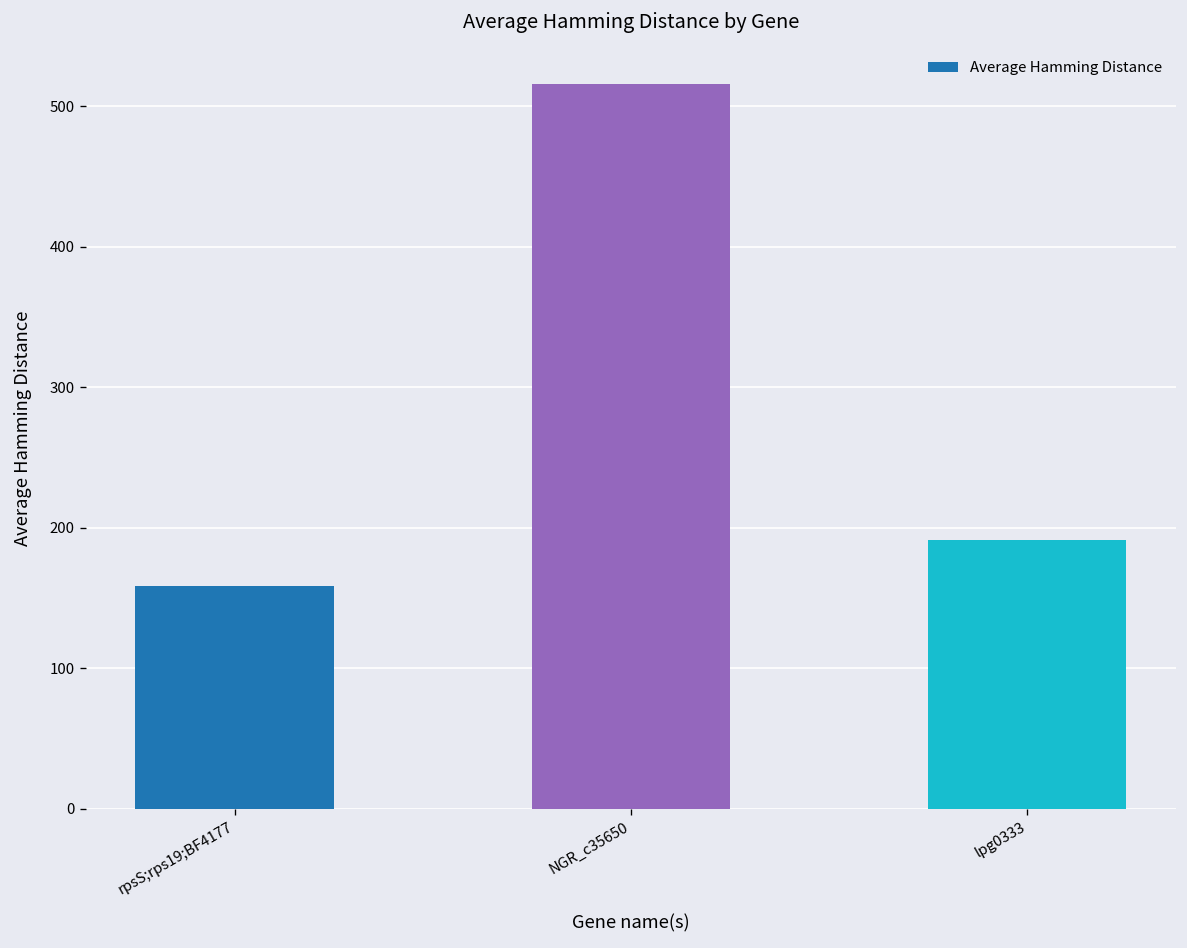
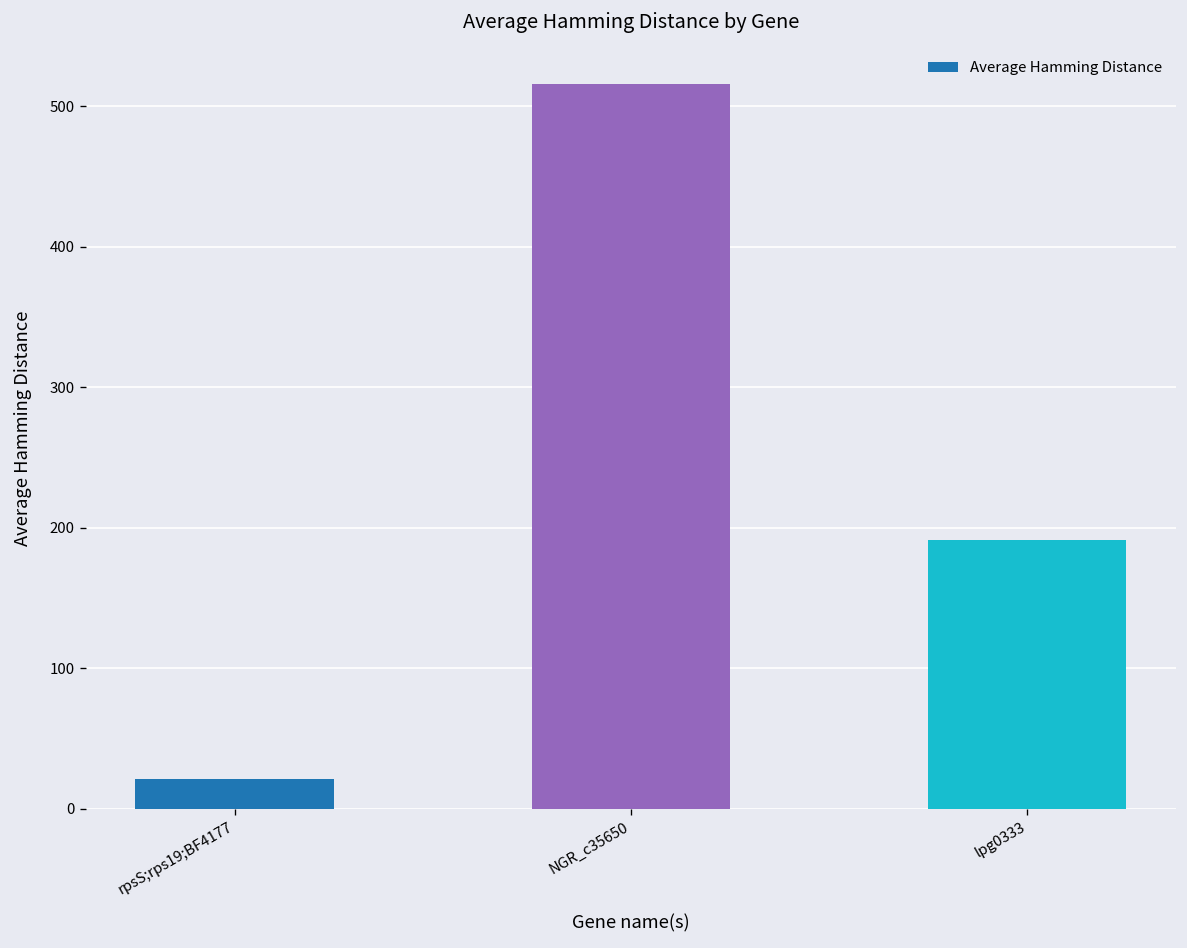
rpsS;rps19;BF4177: 159 -> 21
